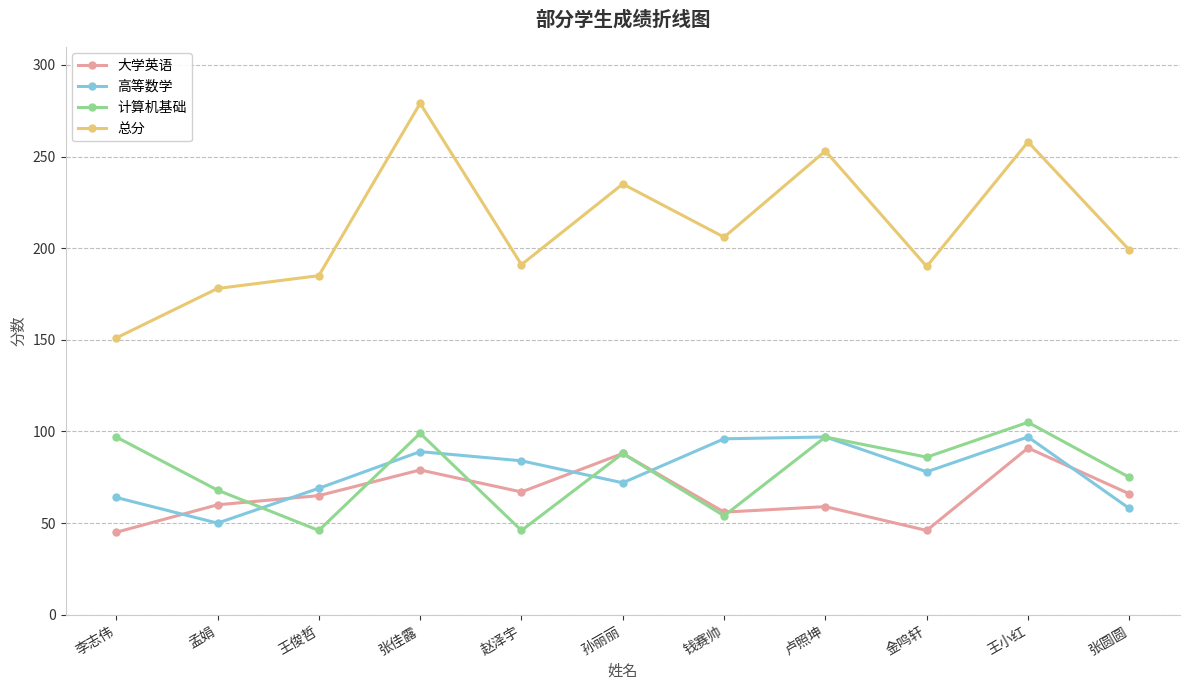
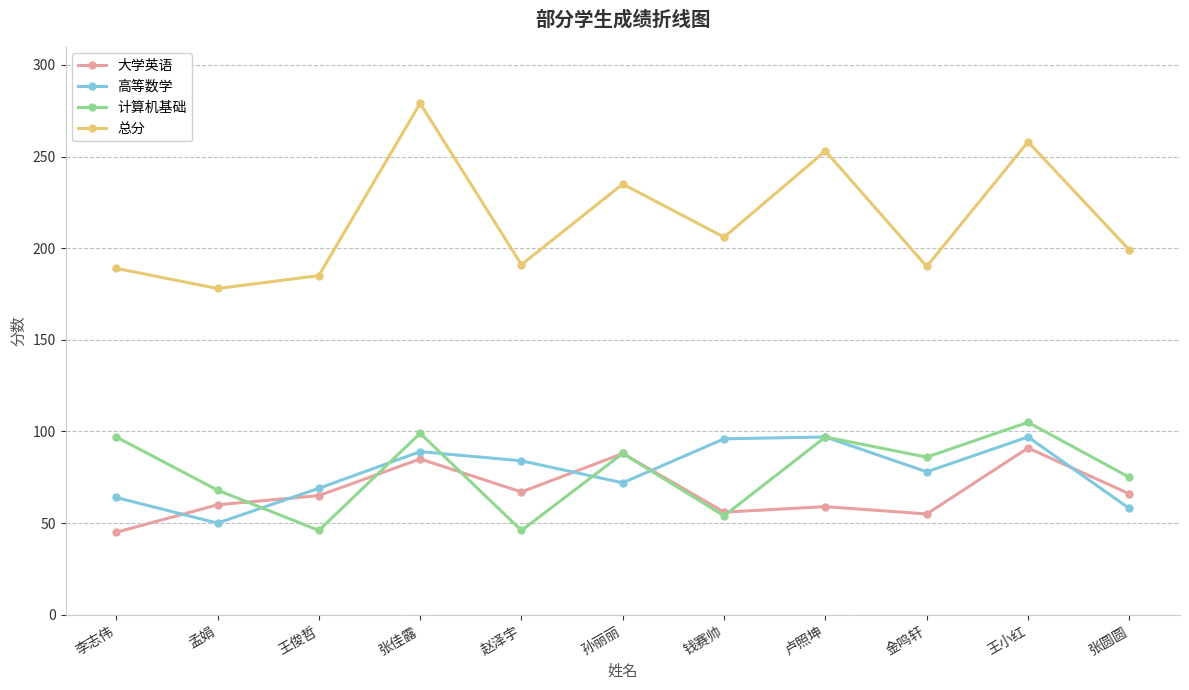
总分, 李志伟: 151 -> 189
大学英语, 张佳露: 79 -> 85
大学英语, 金鸣轩: 46 -> 55
